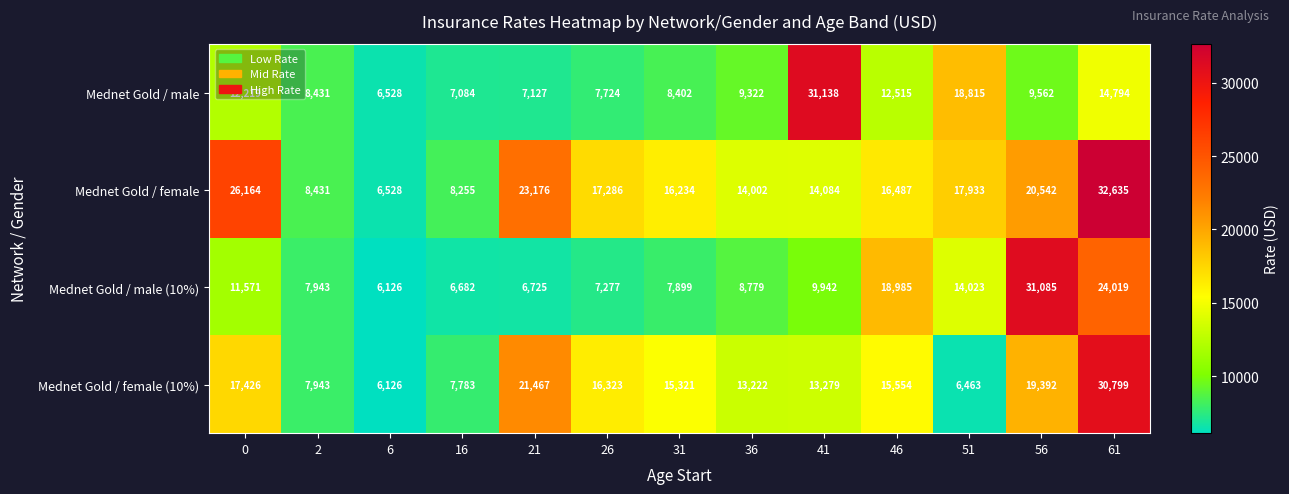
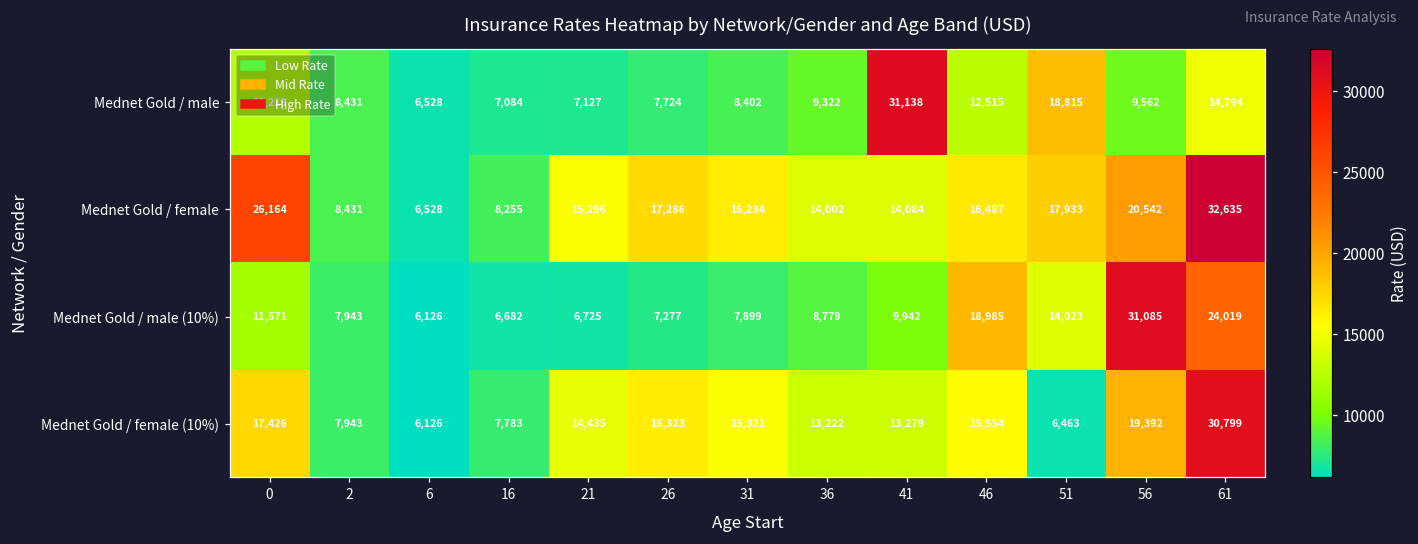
Mednet Gold / female, 21: 23,176 -> 15,296
Mednet Gold / female (10%), 21: 21,467 -> 14,435
